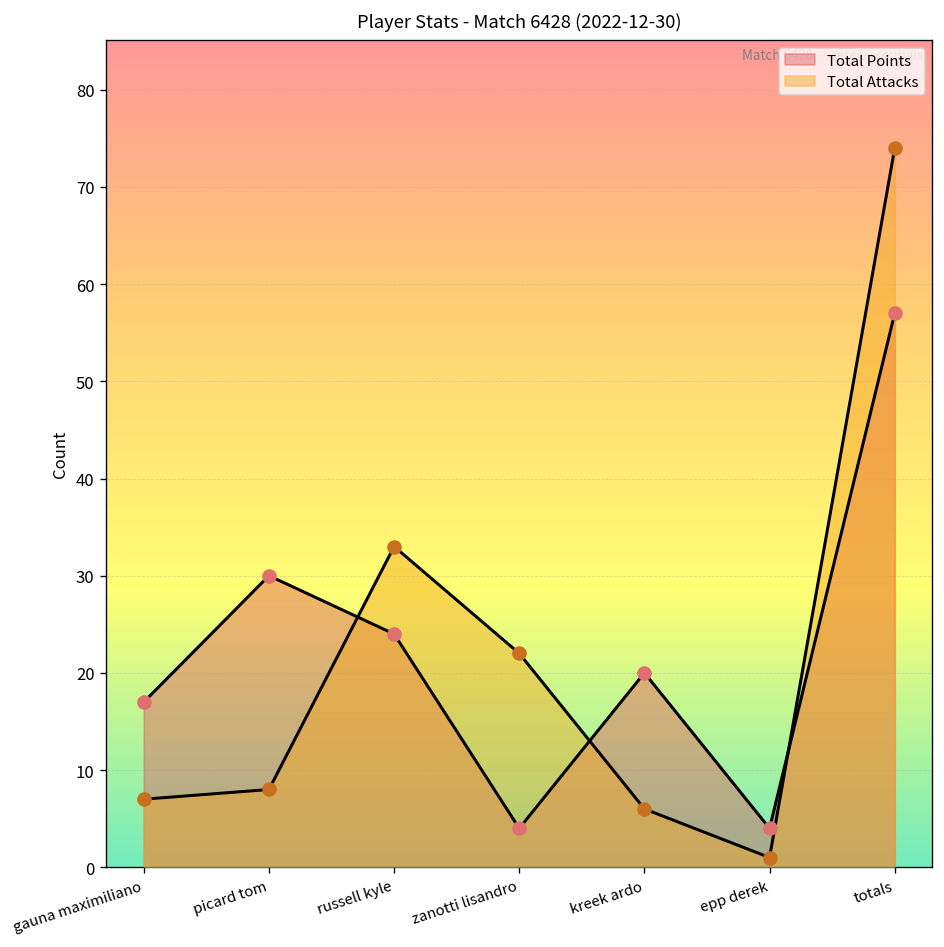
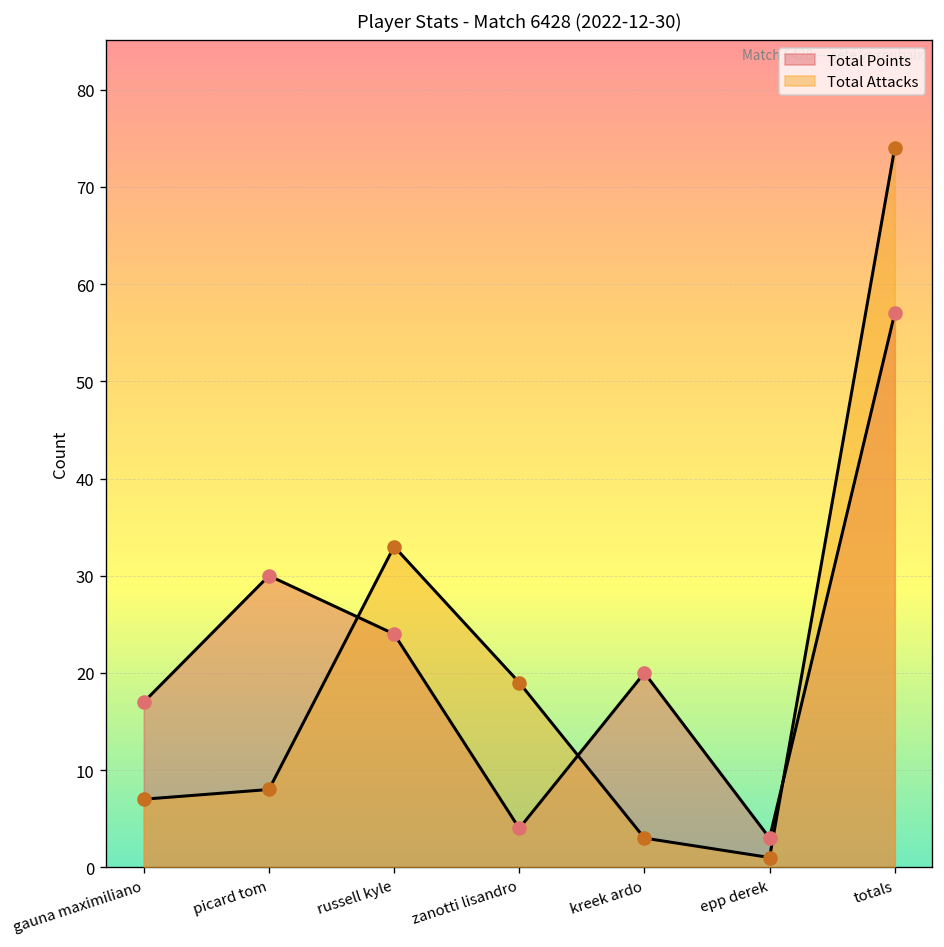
Total Attacks, zanotti lisandro: 22 -> 19
Total Attacks, kreek ardo: 6 -> 3
Total Points, epp derek: 4 -> 3
